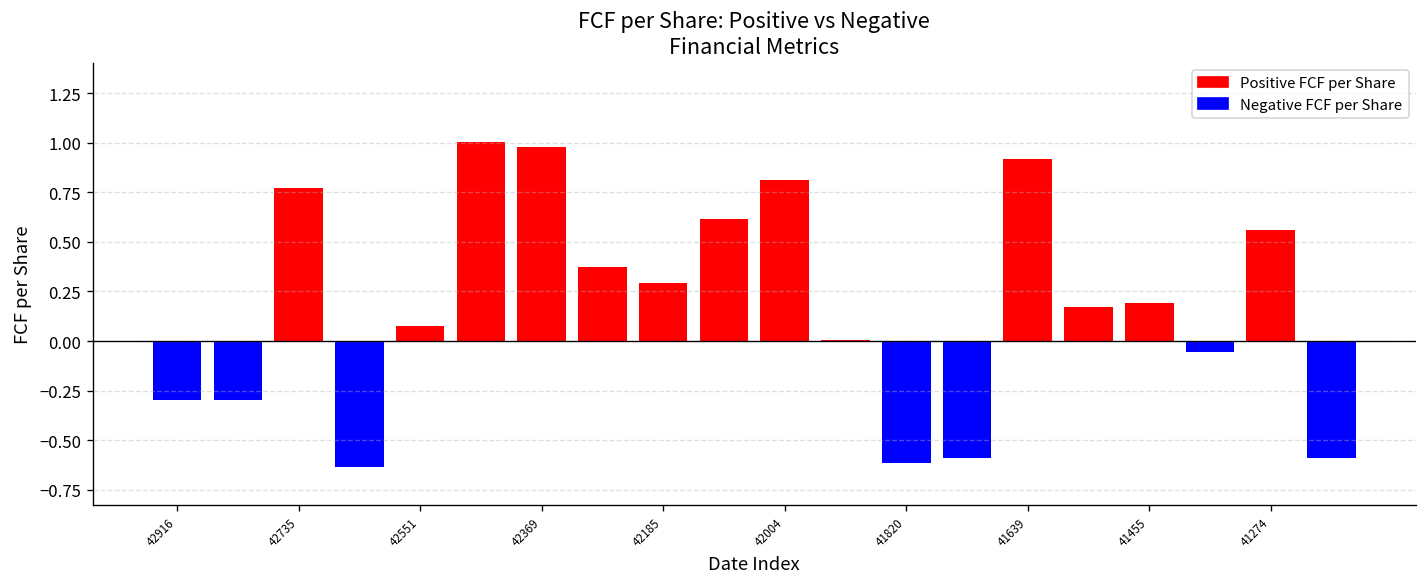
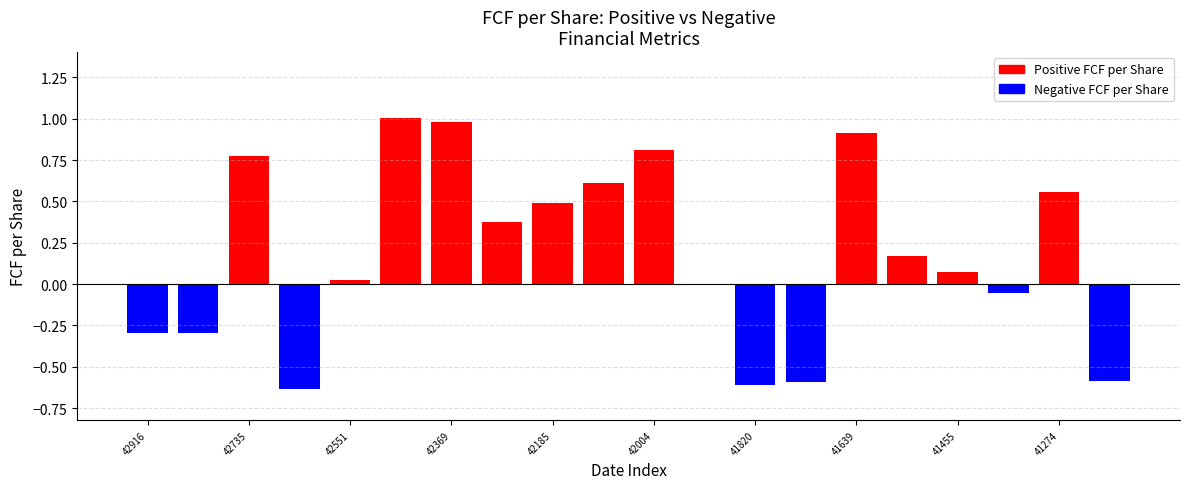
42551: 0.08 -> 0.03
42185: 0.30 -> 0.49
41455: 0.19 -> 0.07
